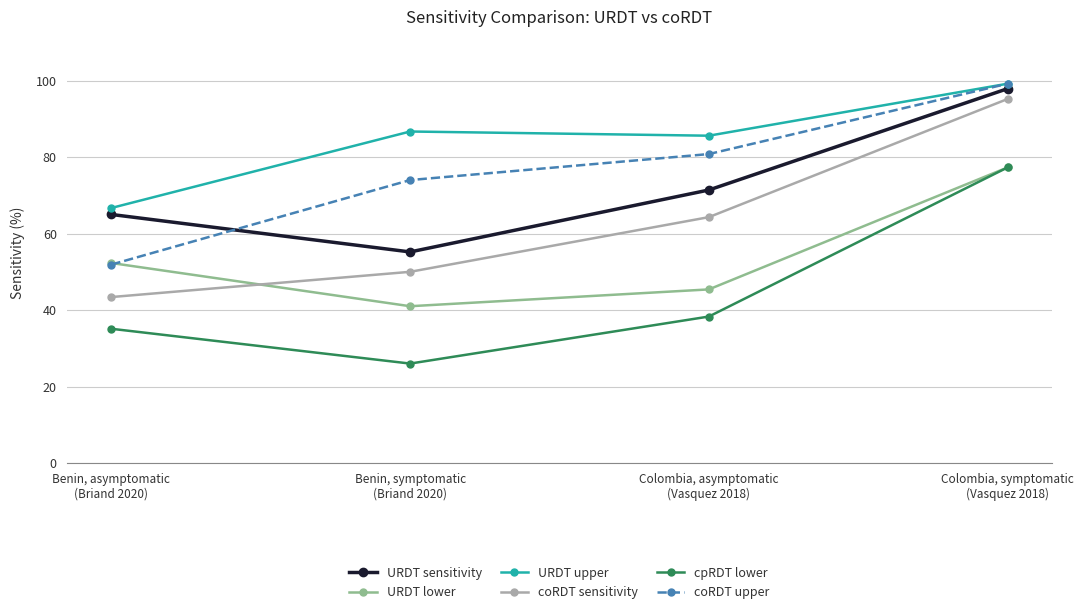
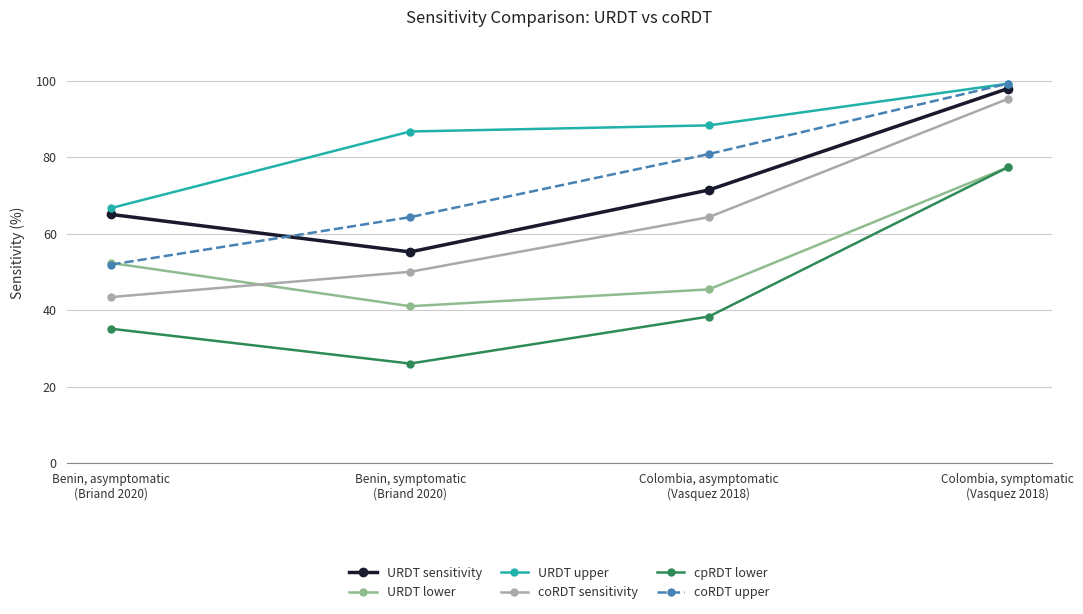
coRDT upper, Benin, symptomatic (Briand 2020): 74 -> 64
URDT upper, Colombia, asymptomatic (Vasquez 2018): 86 -> 88
